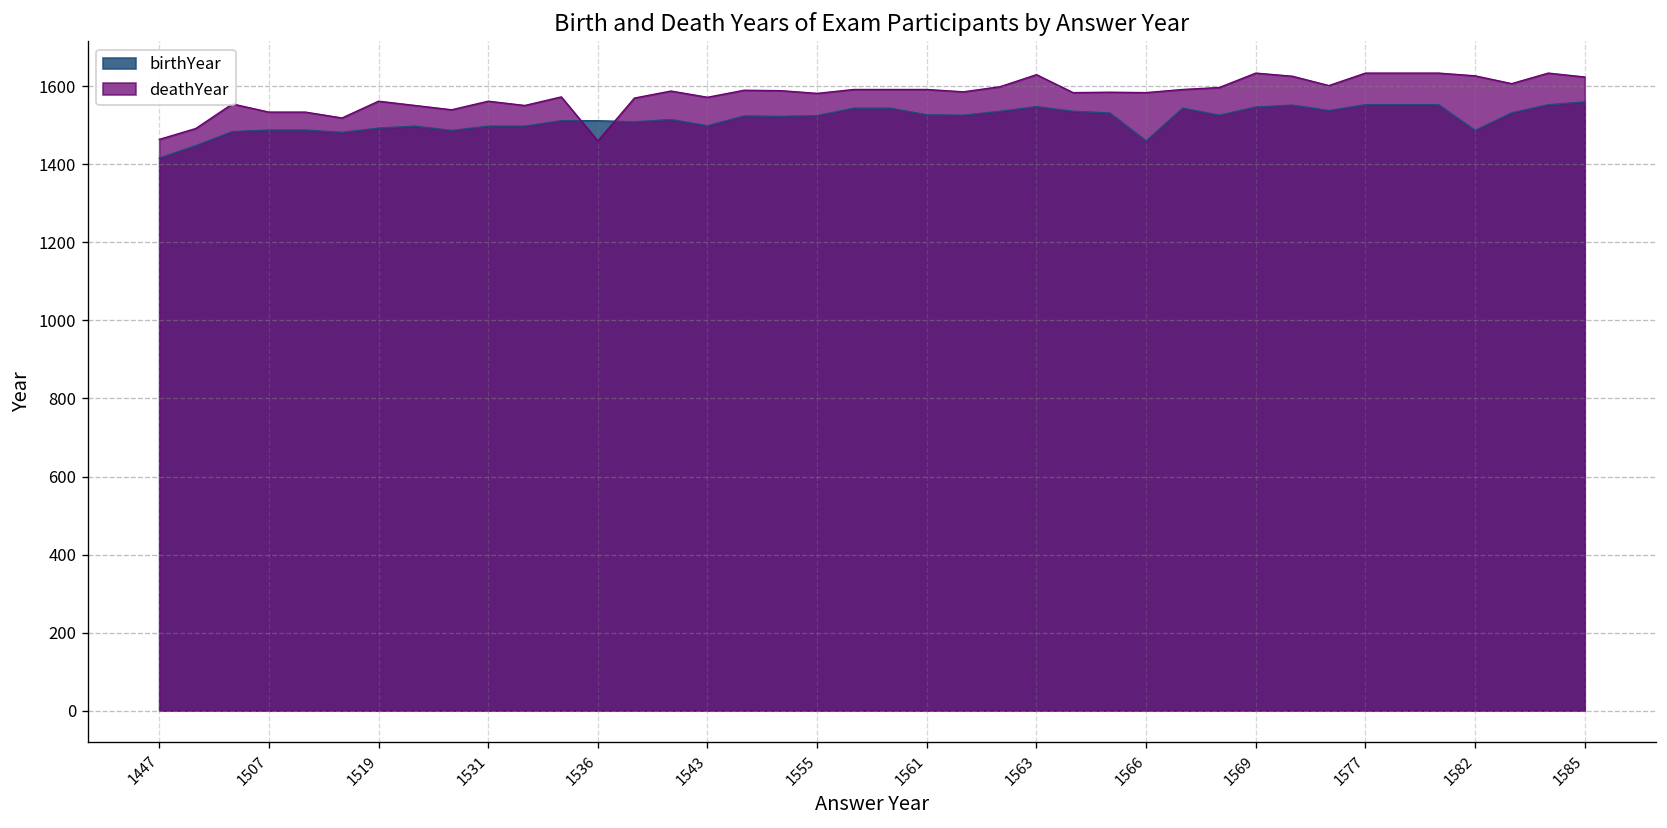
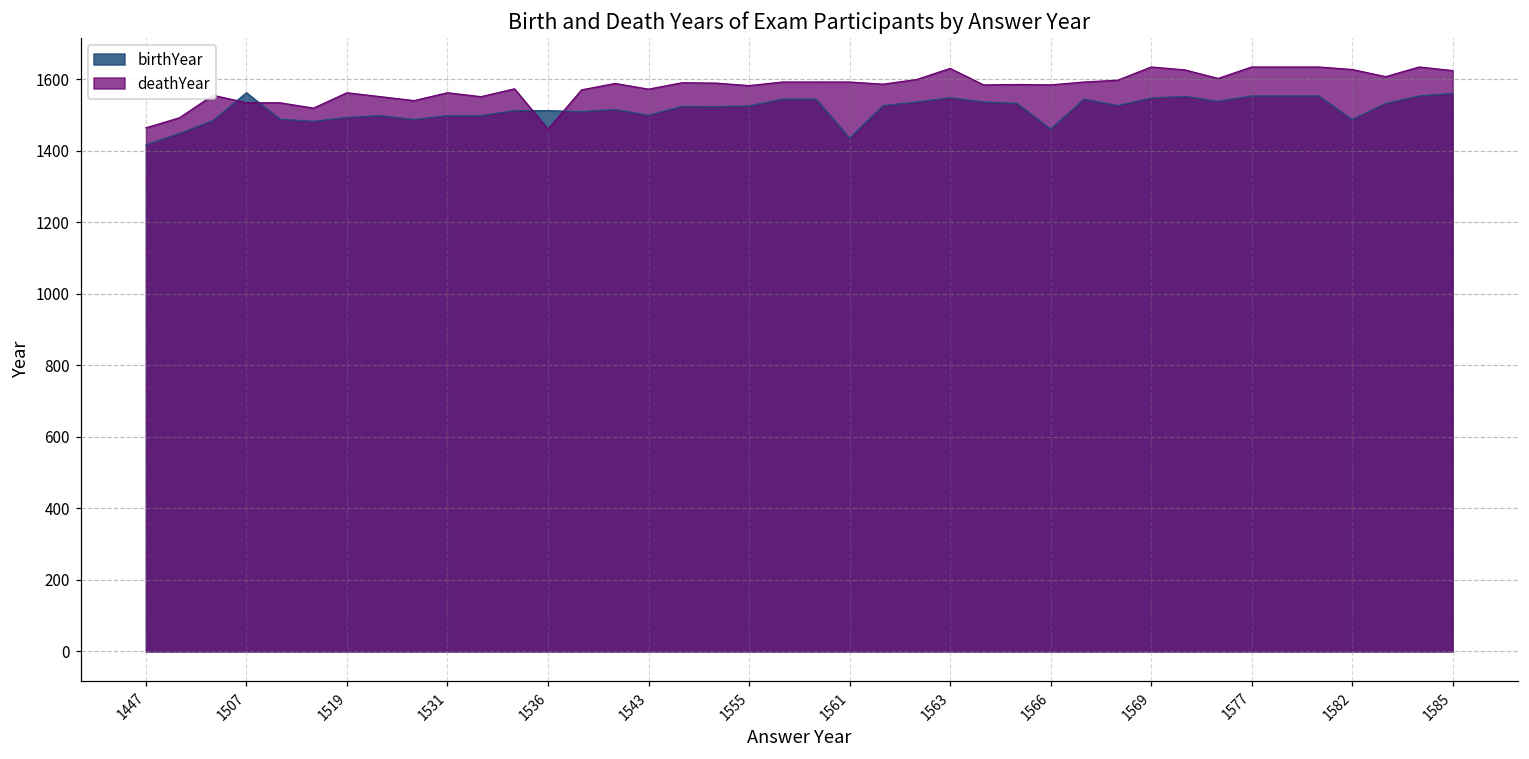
birthYear, 1507: 1490 -> 1560
birthYear, 1561: 1530 -> 1440
